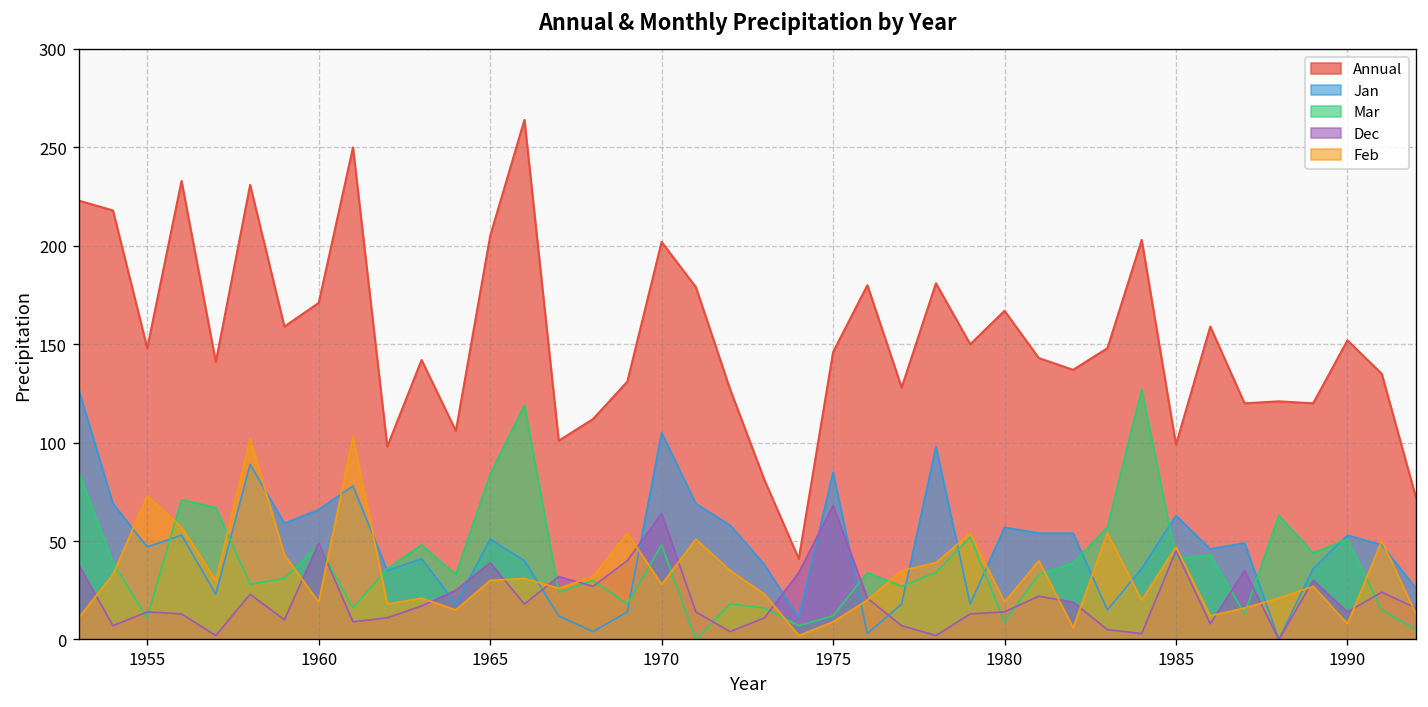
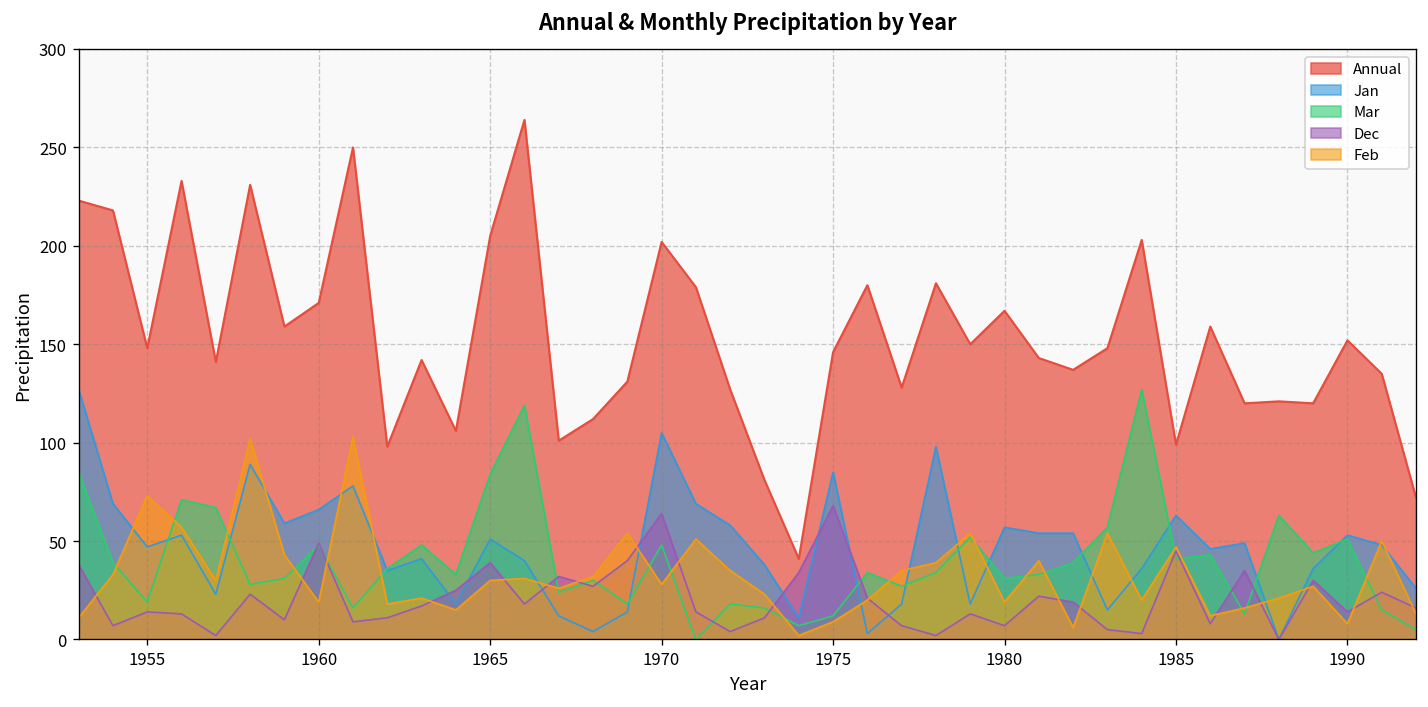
Mar, 1955: 11 -> 19
Mar, 1980: 9 -> 31
Dec, 1980: 14 -> 7
